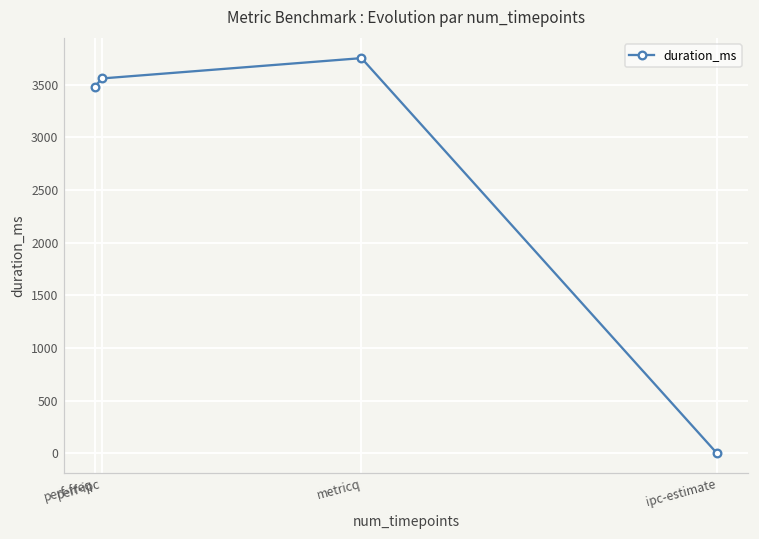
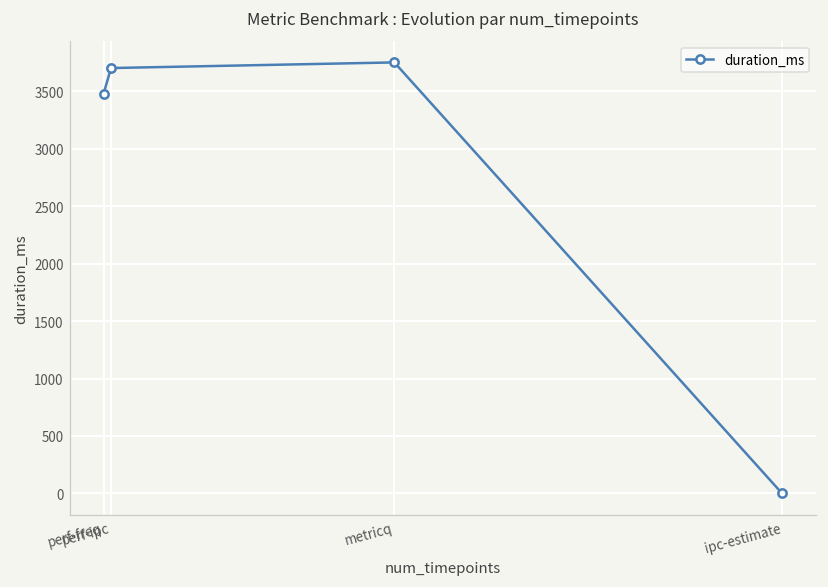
perf-ipc: 3600 -> 3700
